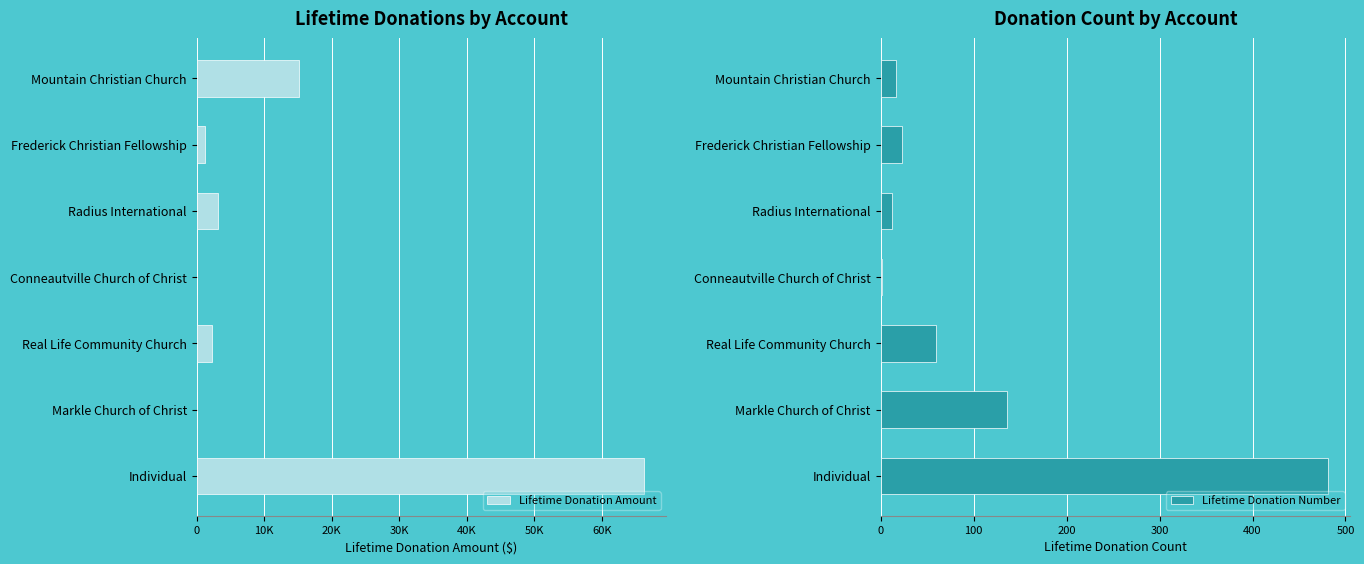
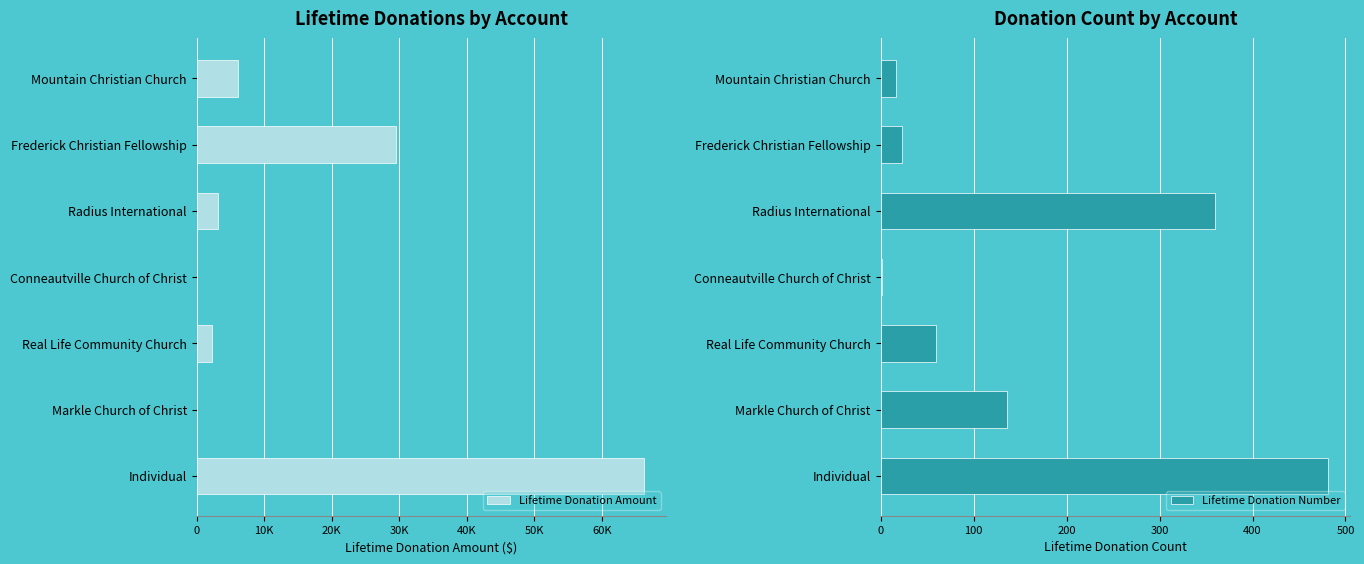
Lifetime Donations by Account, Mountain Christian Church: 15000 -> 6000
Lifetime Donations by Account, Frederick Christian Fellowship: 1000 -> 30000
Donation Count by Account, Radius International: 10 -> 360
